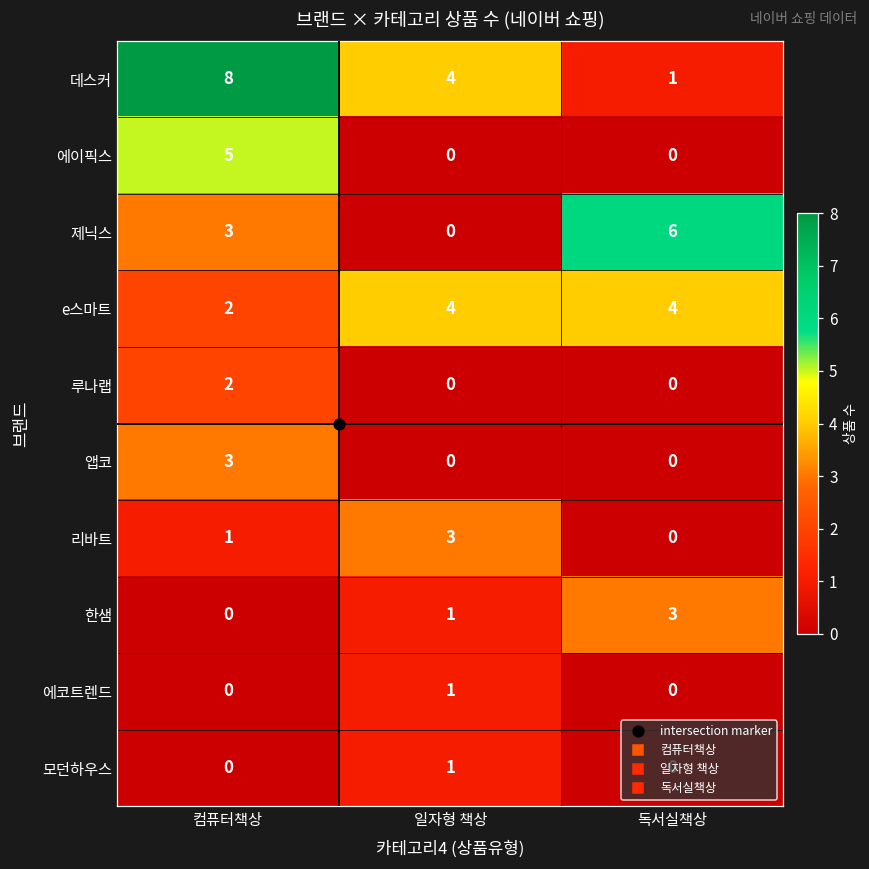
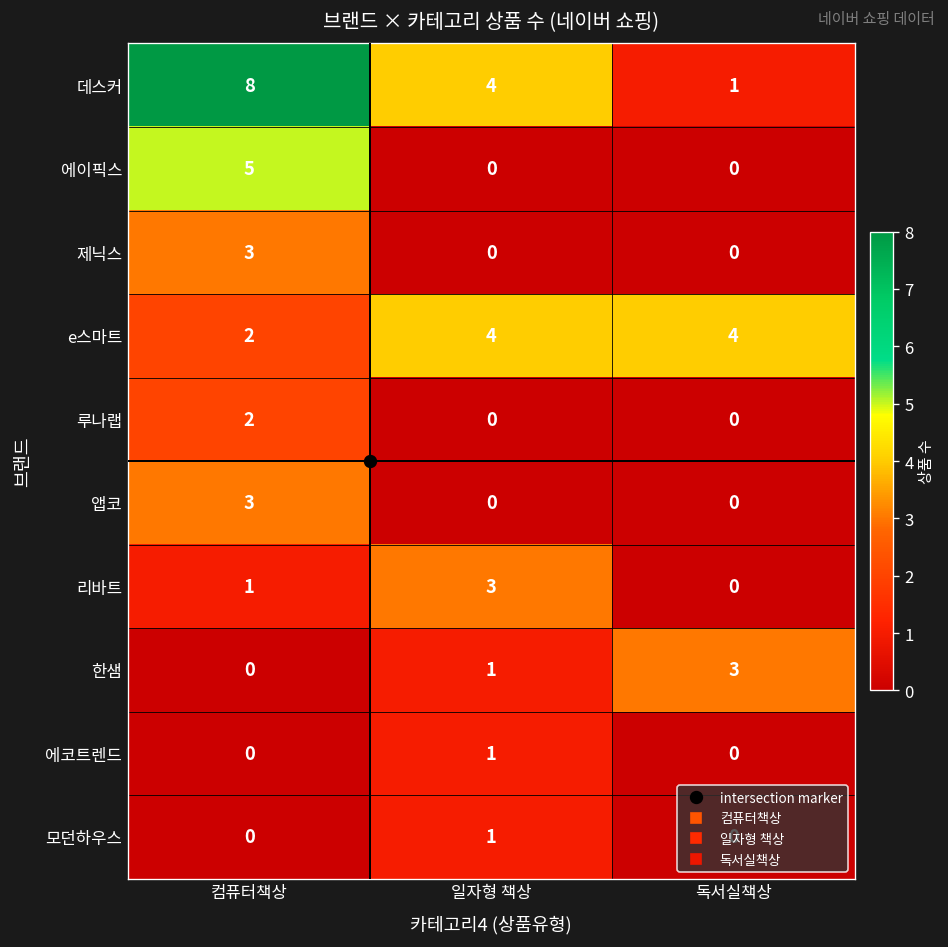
제닉스, 독서실책상: 6 -> 0
